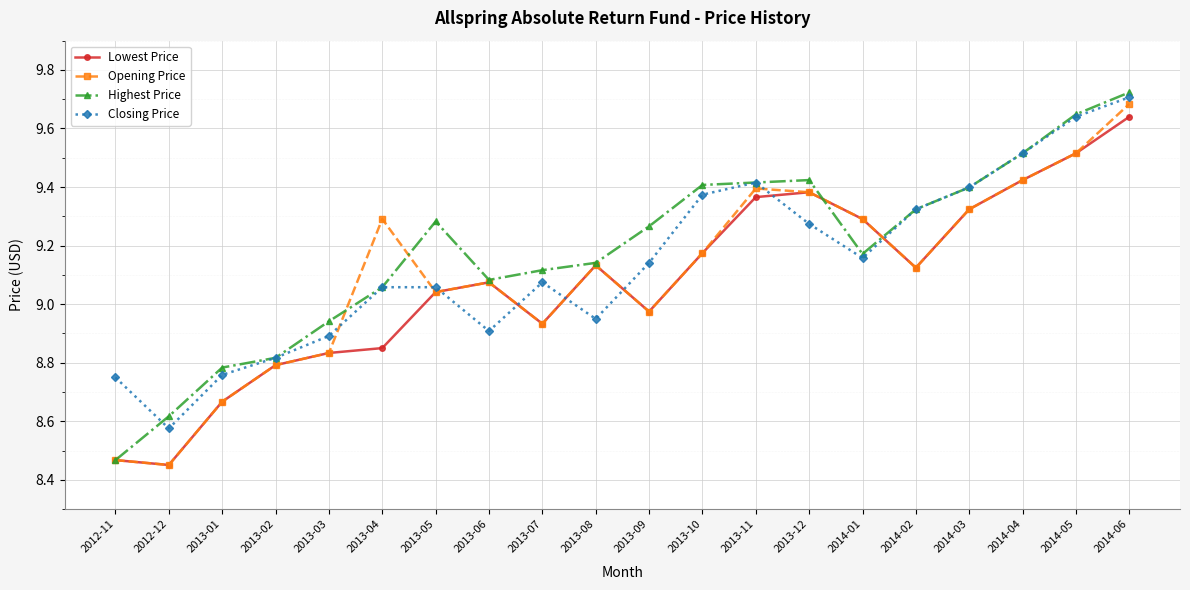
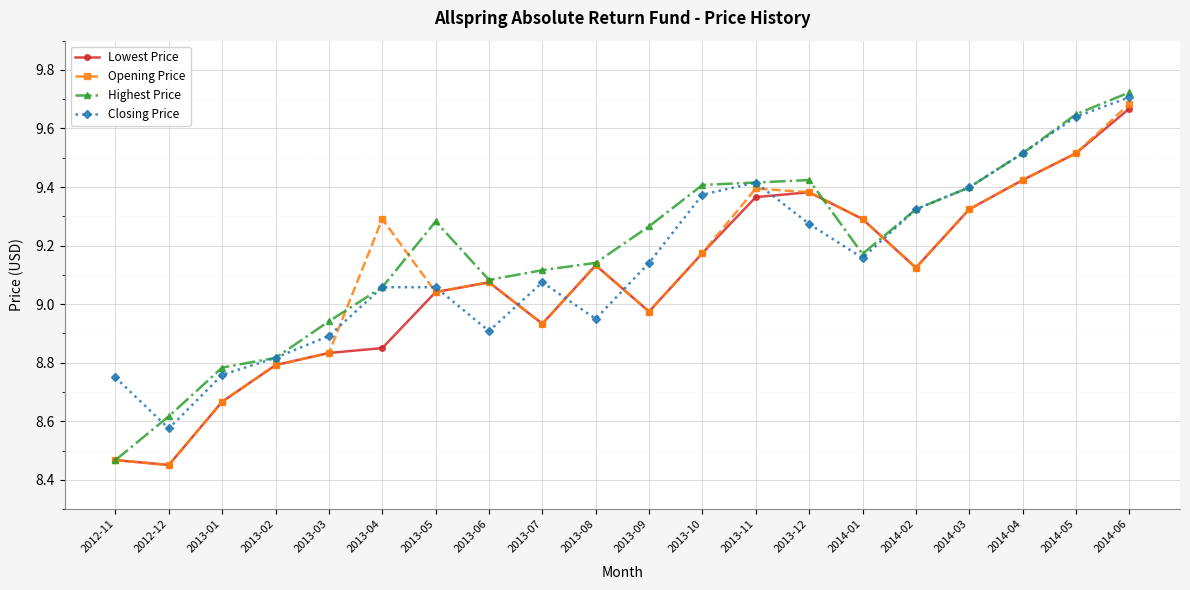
Lowest Price, 2014-06: 9.64 -> 9.67
